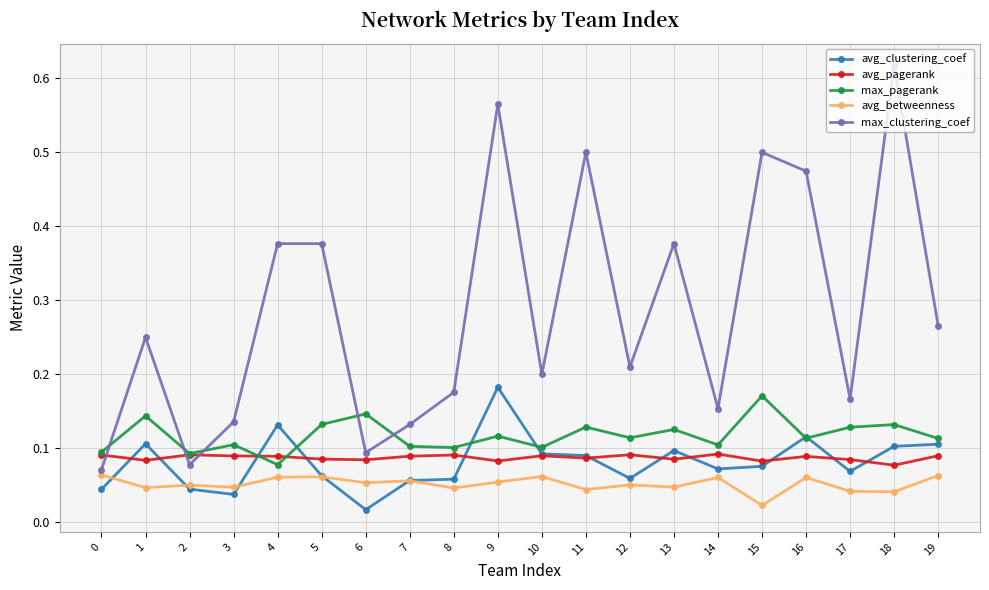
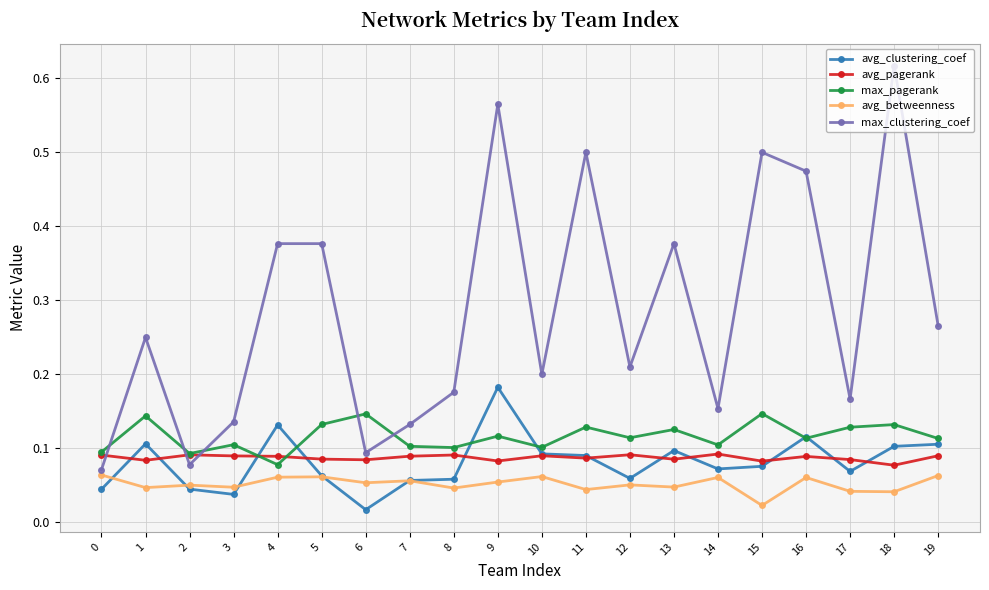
max_pagerank, 15: 0.17 -> 0.15
